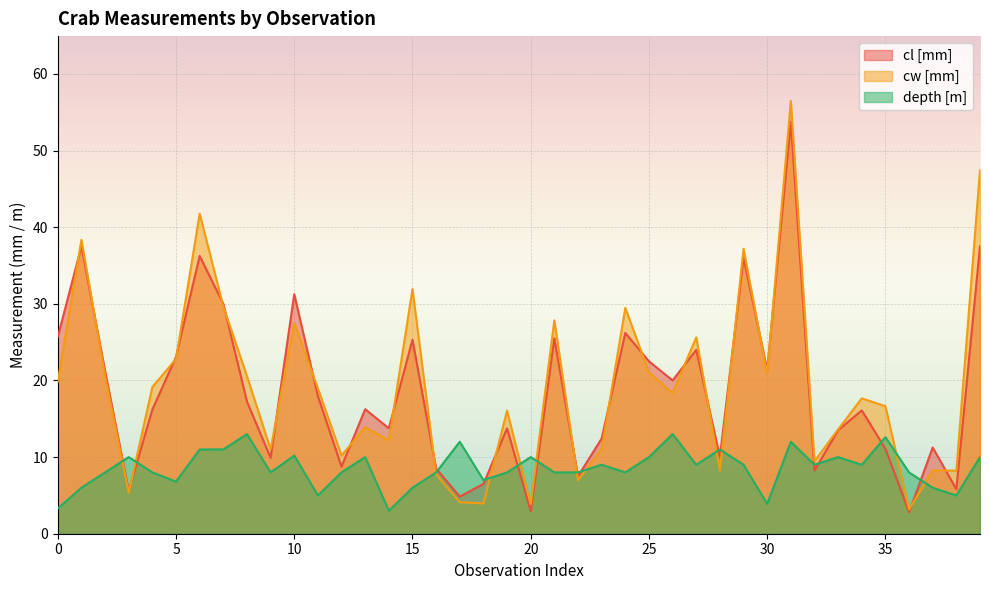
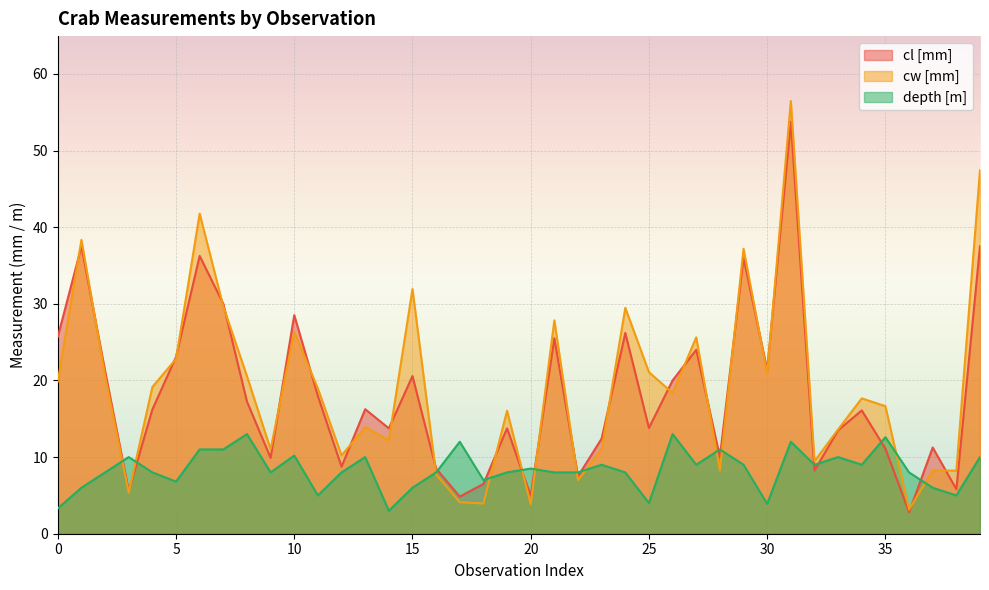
cl [mm], 10: 31 -> 29
cw [mm], 10: 28 -> 26
cl [mm], 15: 25 -> 21
cl [mm], 20: 3 -> 5
depth [m], 20: 10 -> 9
cl [mm], 25: 23 -> 14
depth [m], 25: 10 -> 4
